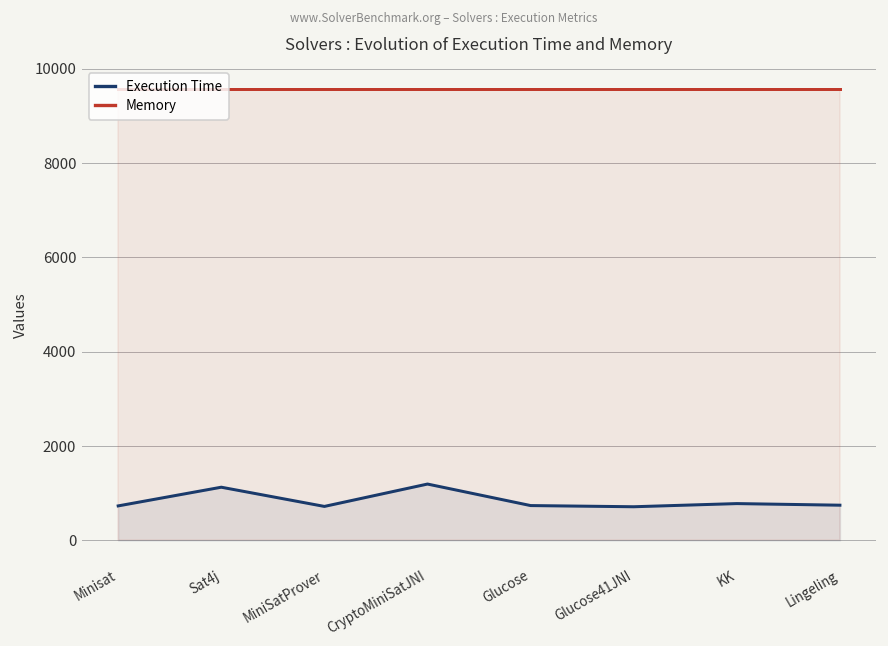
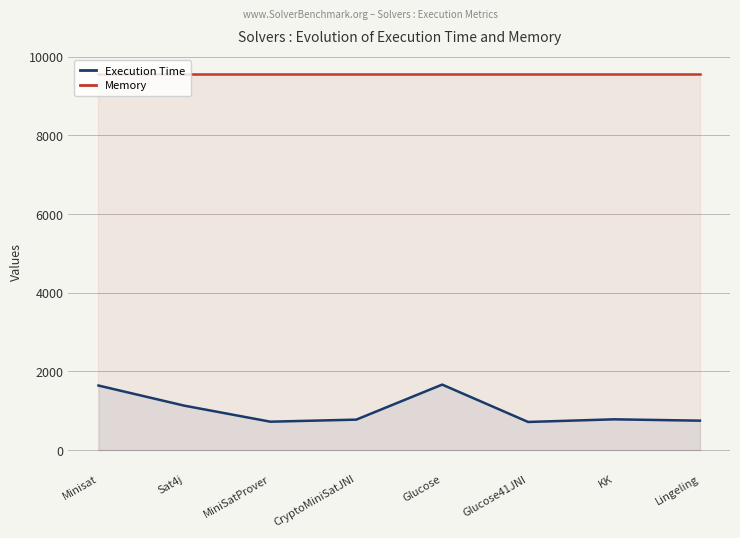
Execution Time, Minisat: 700 -> 1600
Execution Time, CryptoMiniSatJNI: 1200 -> 800
Execution Time, Glucose: 700 -> 1700
